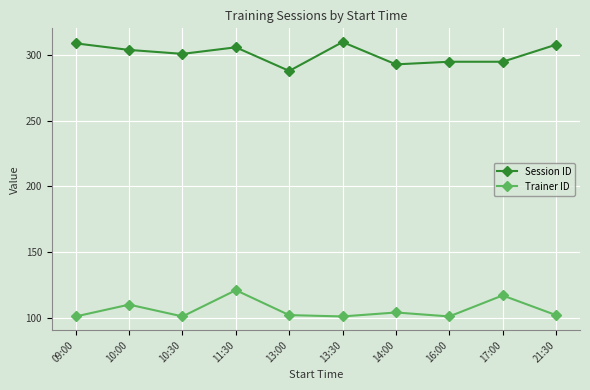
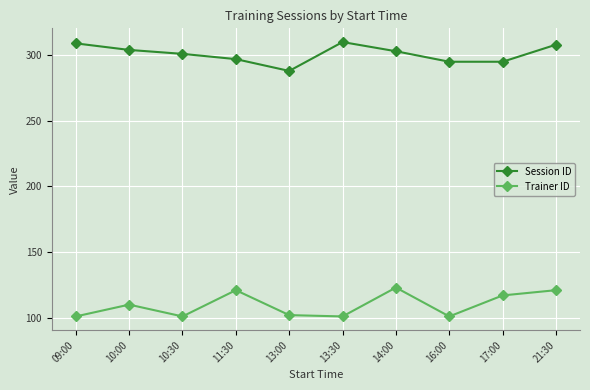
Session ID, 11:30: 306 -> 297
Session ID, 14:00: 293 -> 303
Trainer ID, 14:00: 104 -> 123
Trainer ID, 21:30: 102 -> 121
